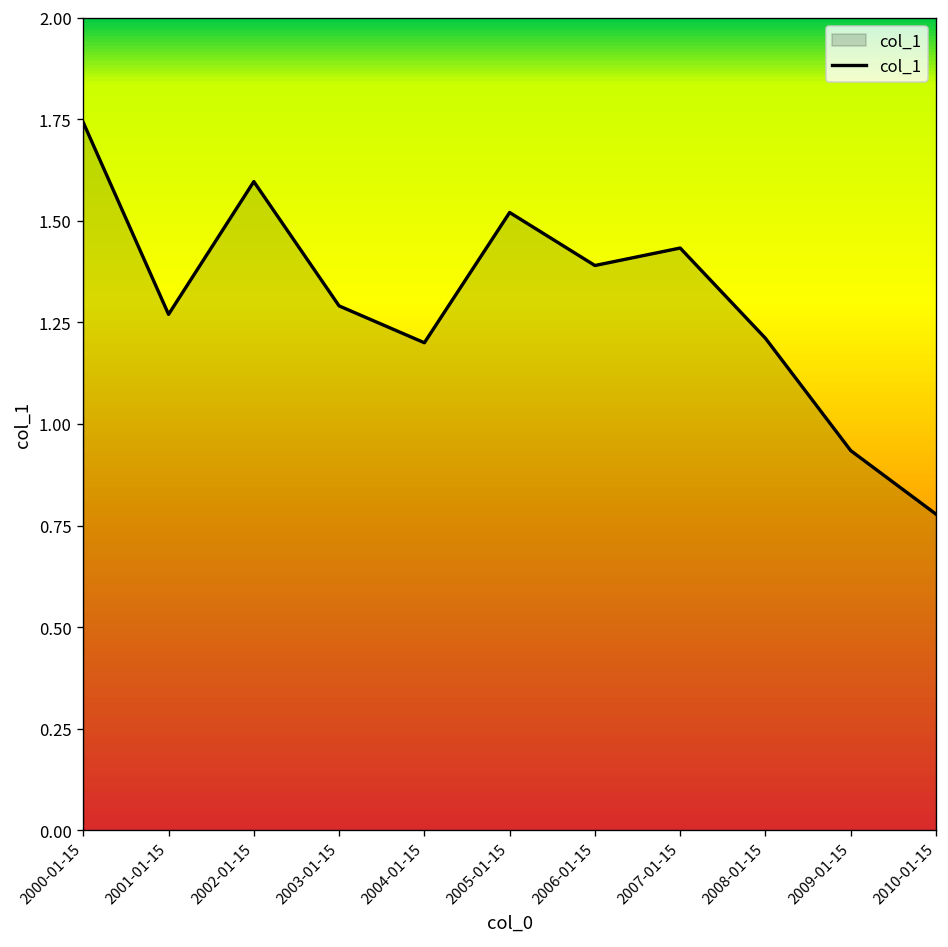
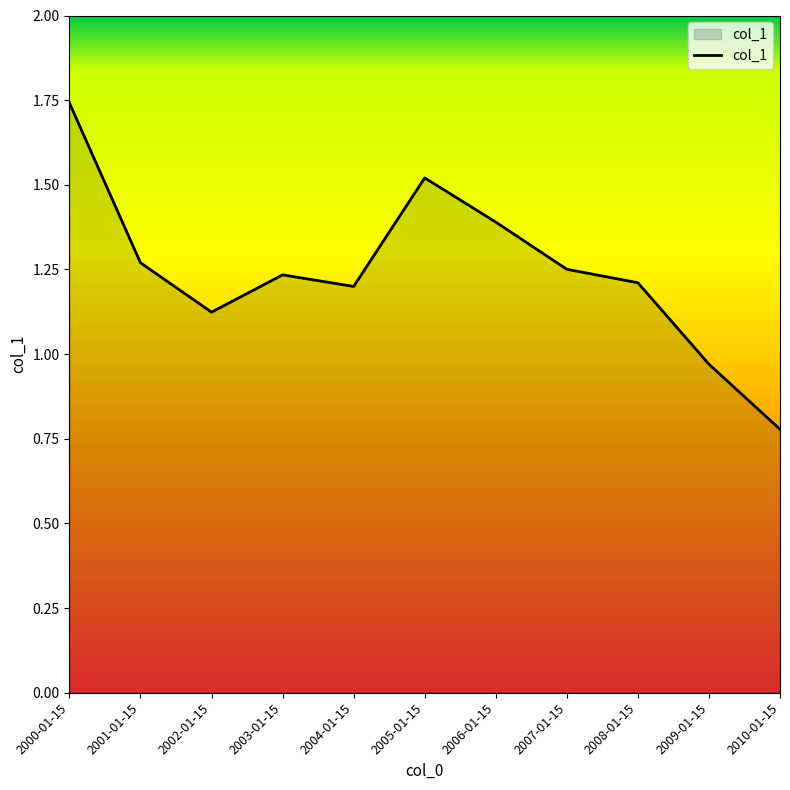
2002-01-15: 1.60 -> 1.12
2003-01-15: 1.29 -> 1.23
2007-01-15: 1.43 -> 1.25
2009-01-15: 0.93 -> 0.97
